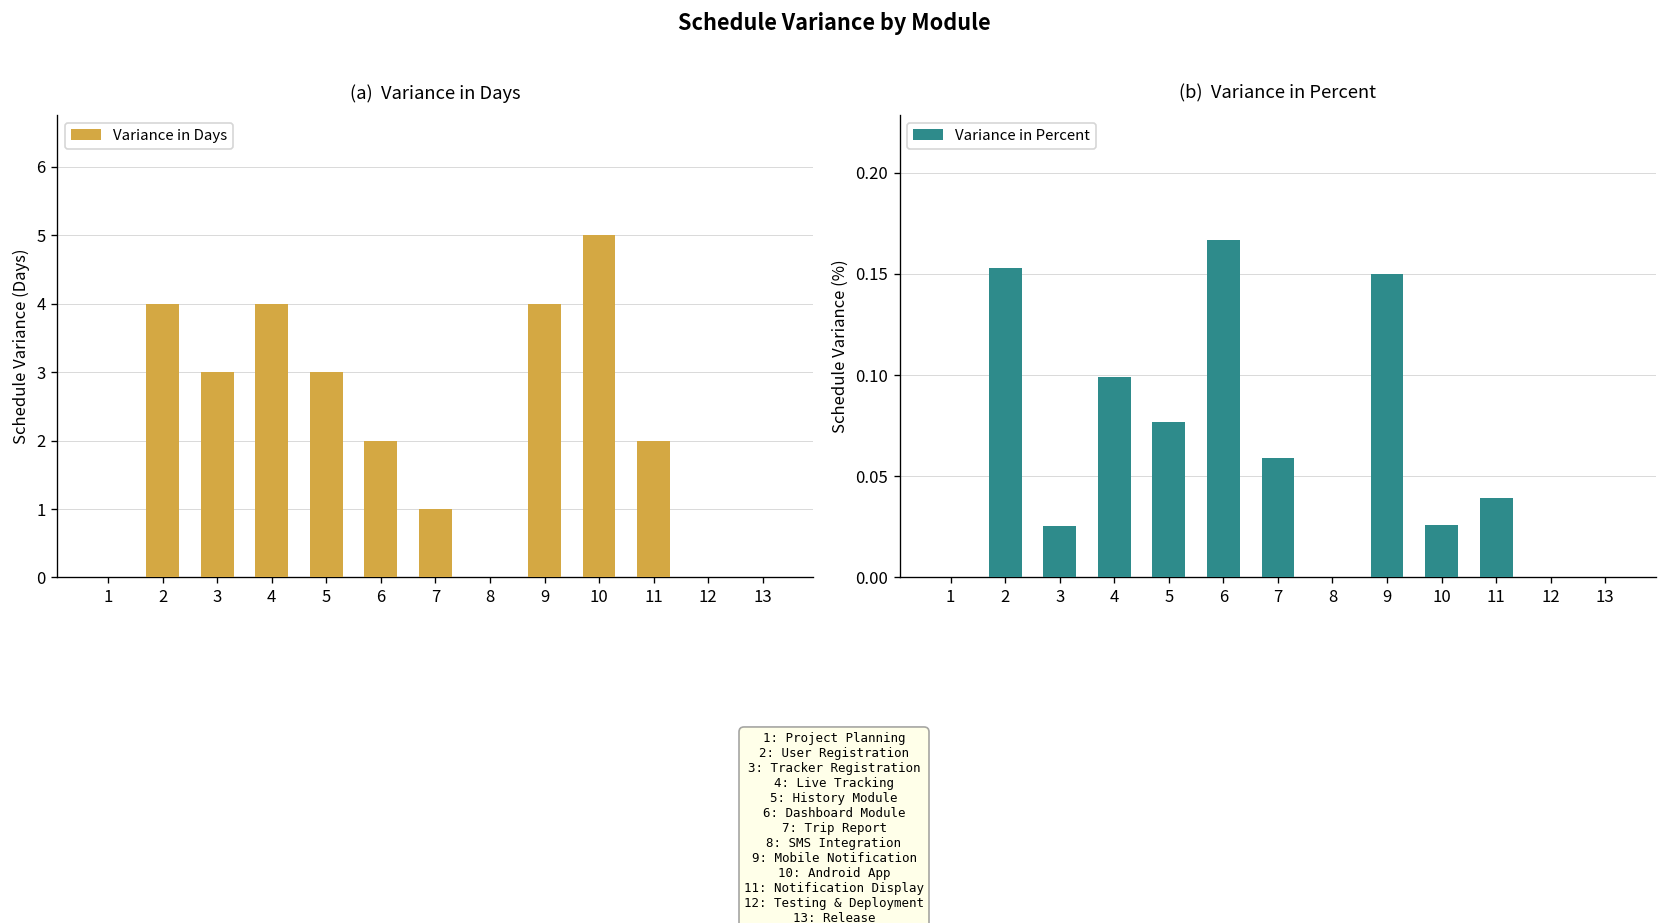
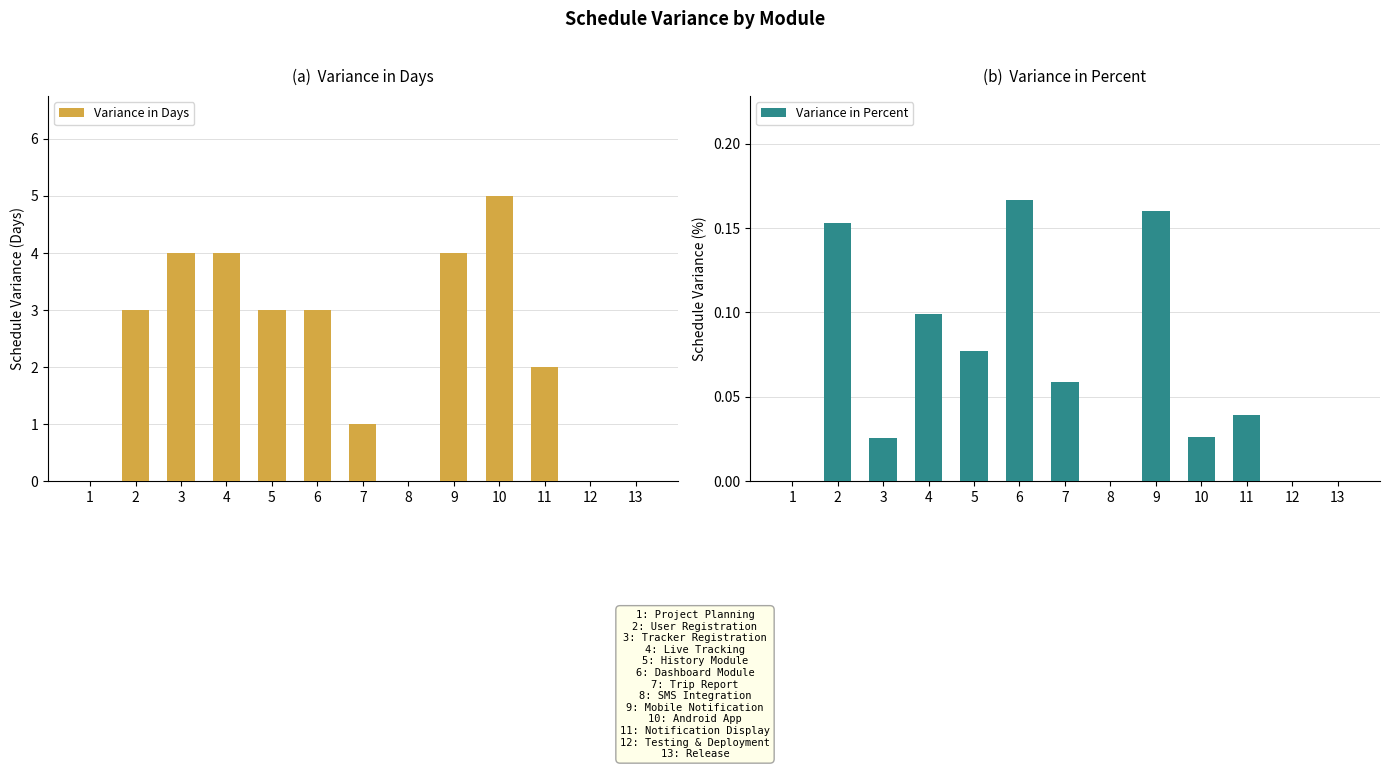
(a) Variance in Days, 2: 4 -> 3
(a) Variance in Days, 3: 3 -> 4
(a) Variance in Days, 6: 2 -> 3
(b) Variance in Percent, 9: 0.15 -> 0.16
